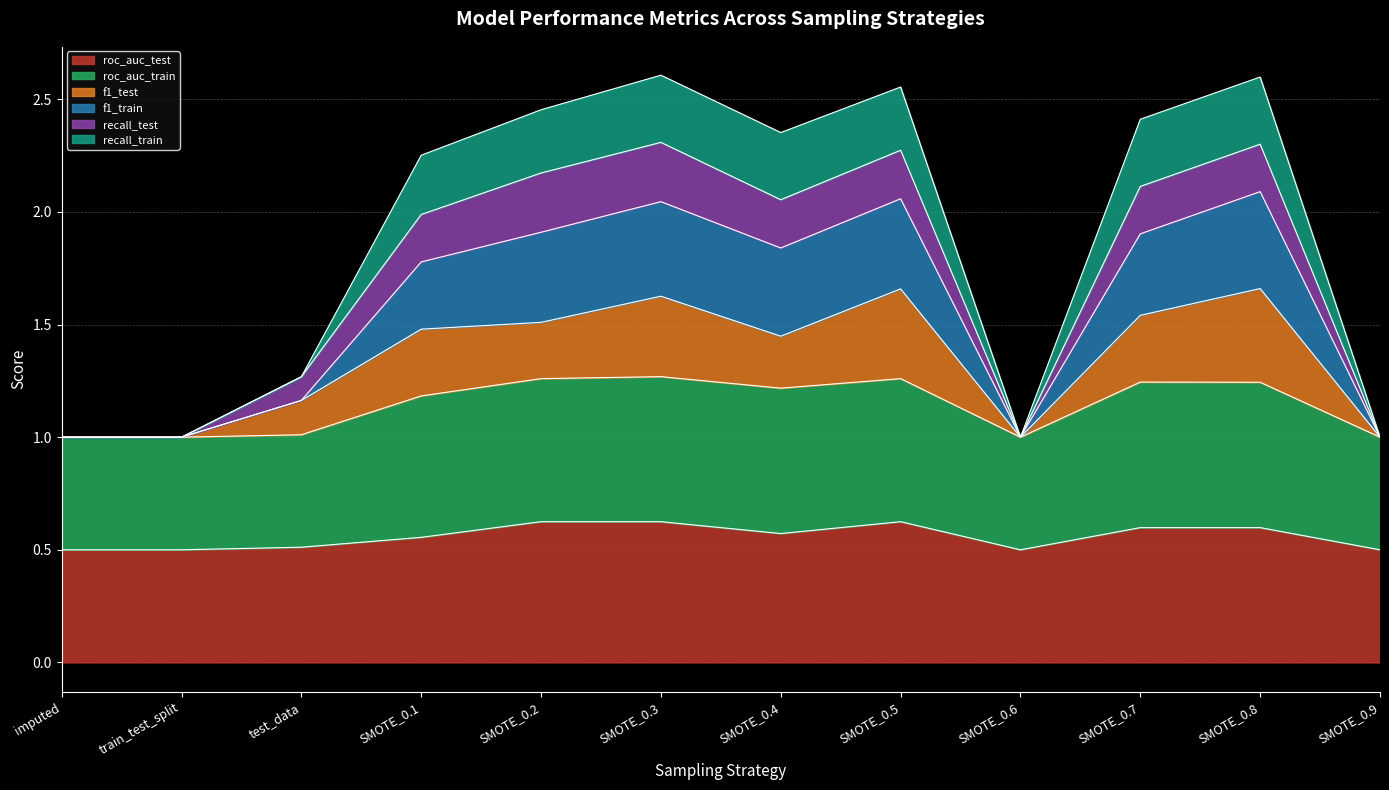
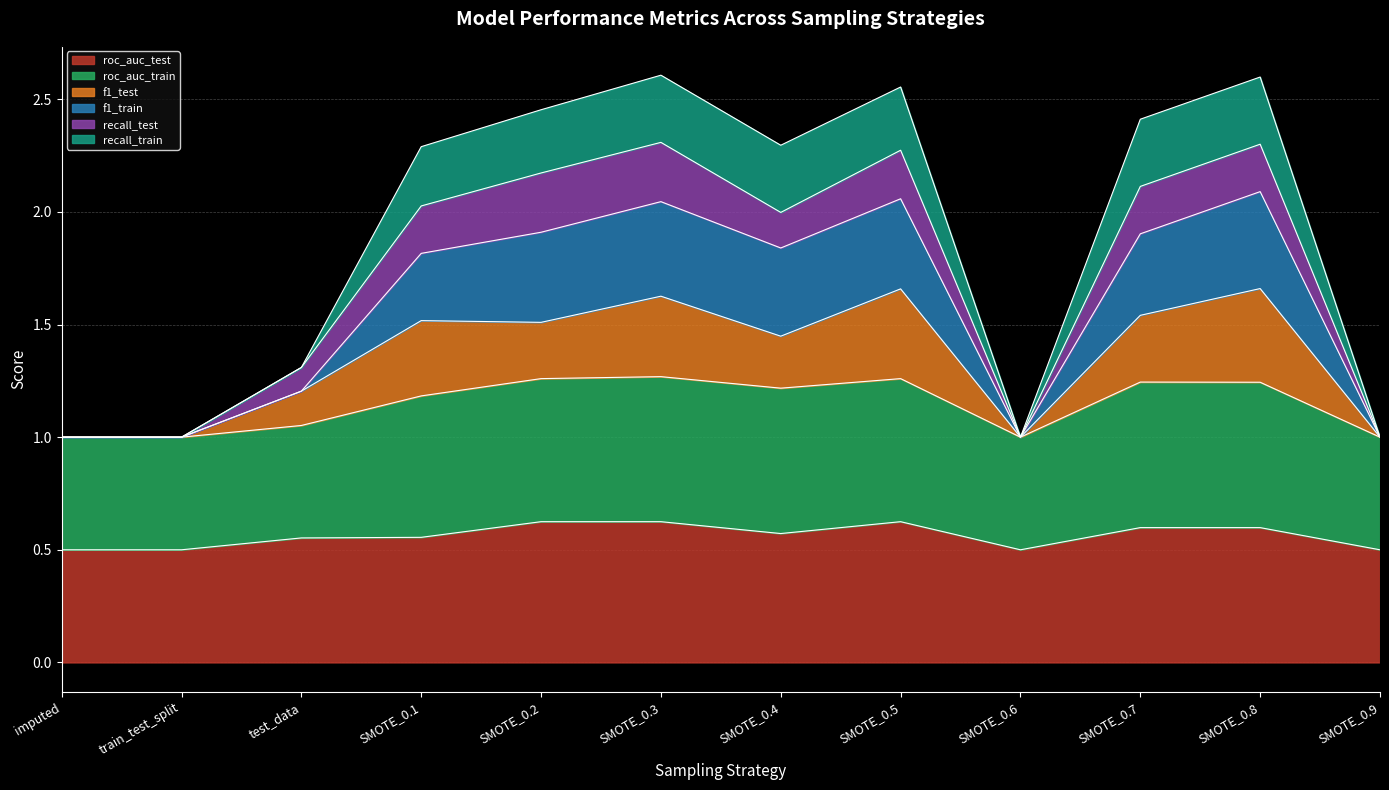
roc_auc_test, test_data: 0.51 -> 0.55
f1_test, SMOTE_0.1: 0.30 -> 0.33
recall_test, SMOTE_0.4: 0.21 -> 0.16
